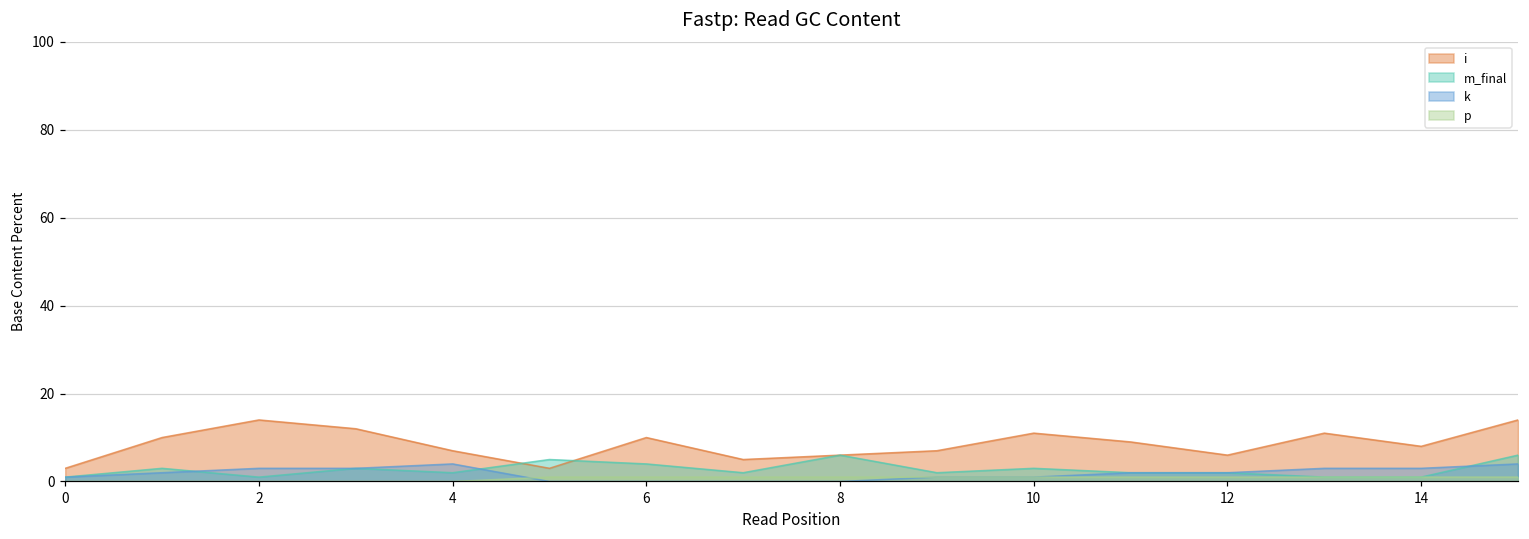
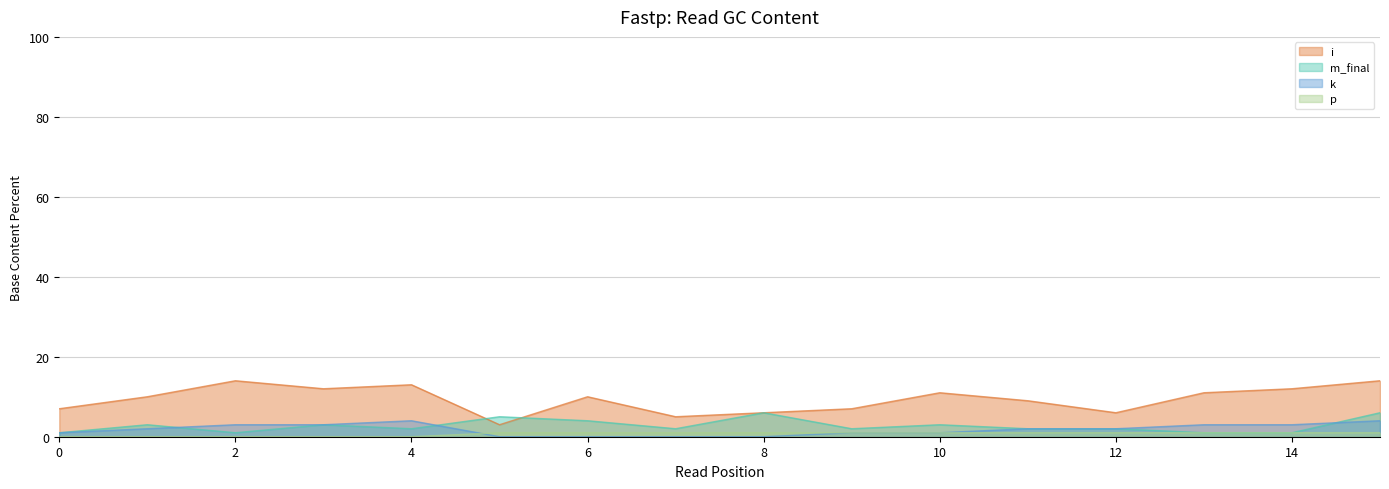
i, 0: 3 -> 7
i, 4: 7 -> 13
i, 14: 8 -> 12
